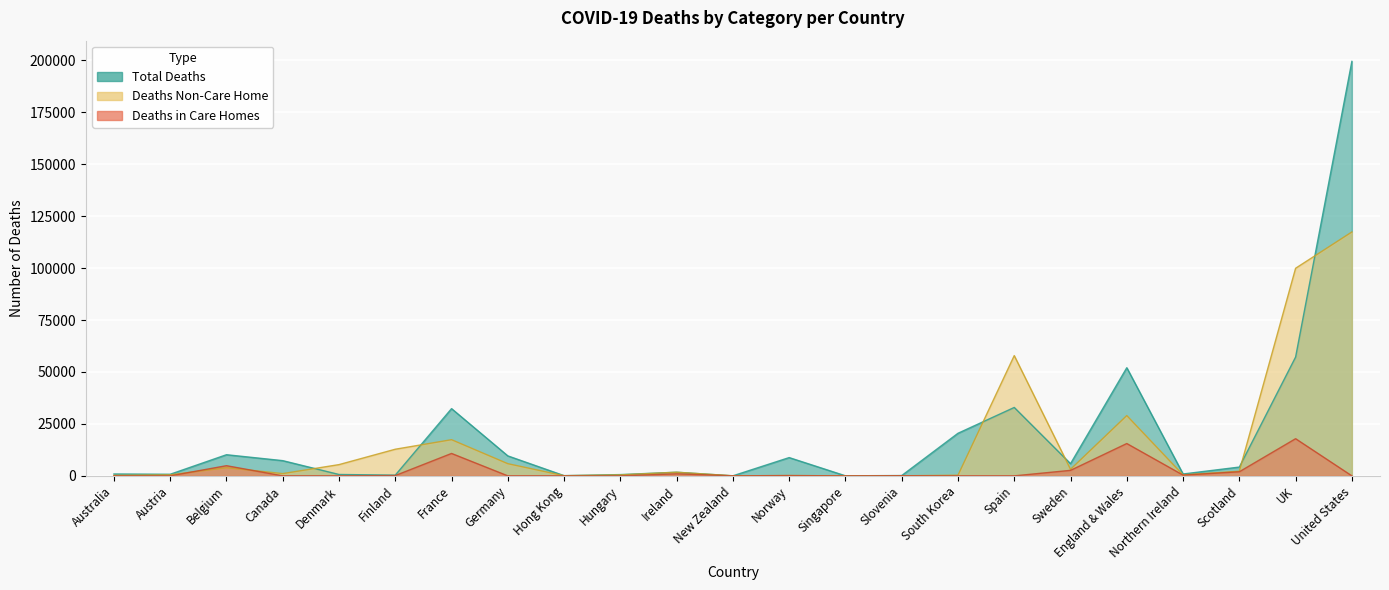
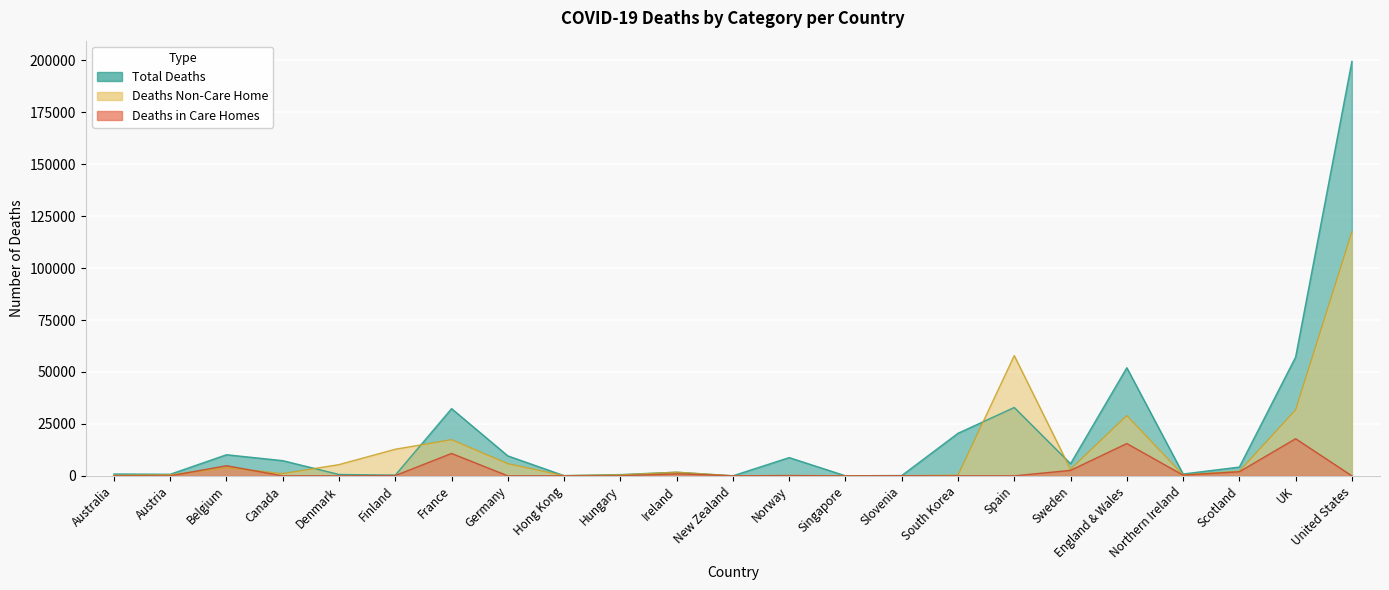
Deaths Non-Care Home, UK: 100000 -> 32000
